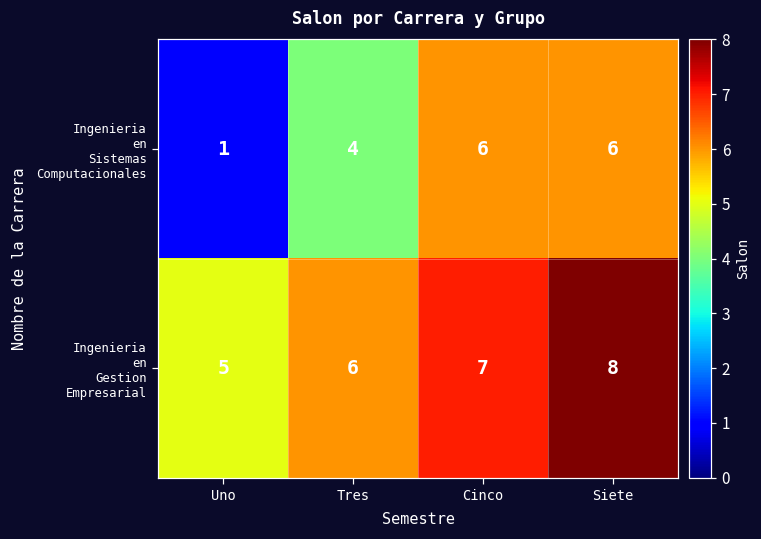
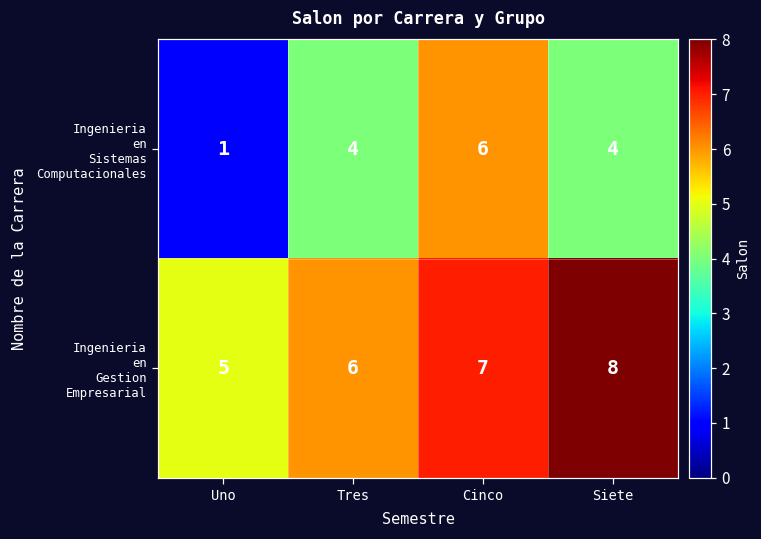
Ingenieria en Sistemas Computacionales, Siete: 6 -> 4
